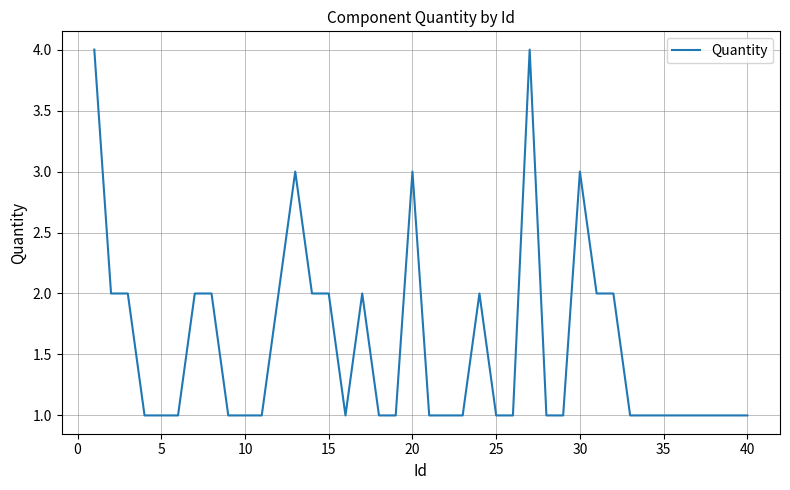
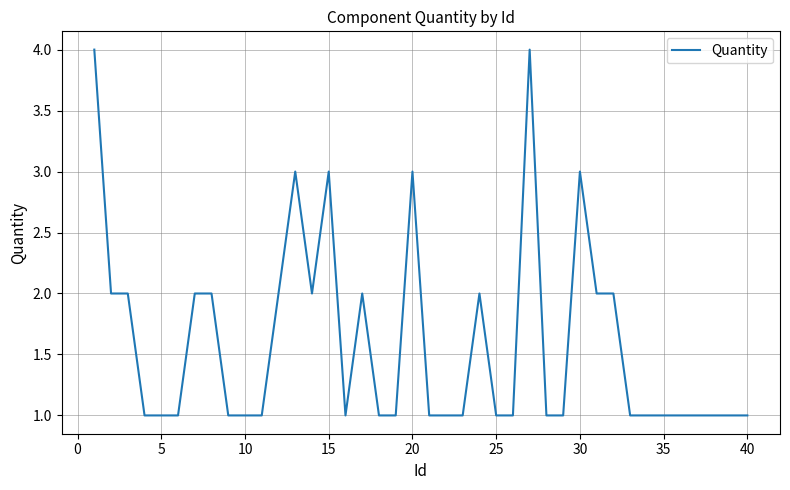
15: 2 -> 3
